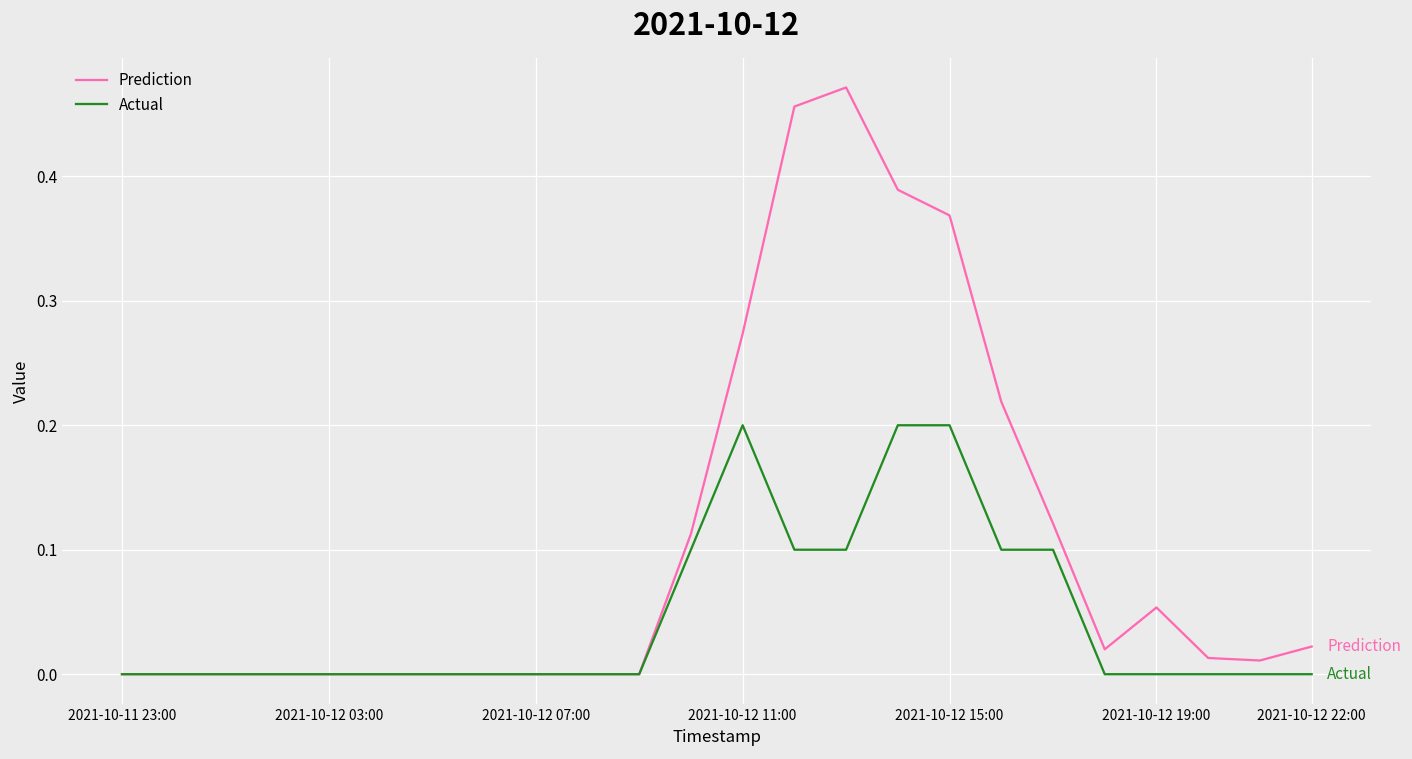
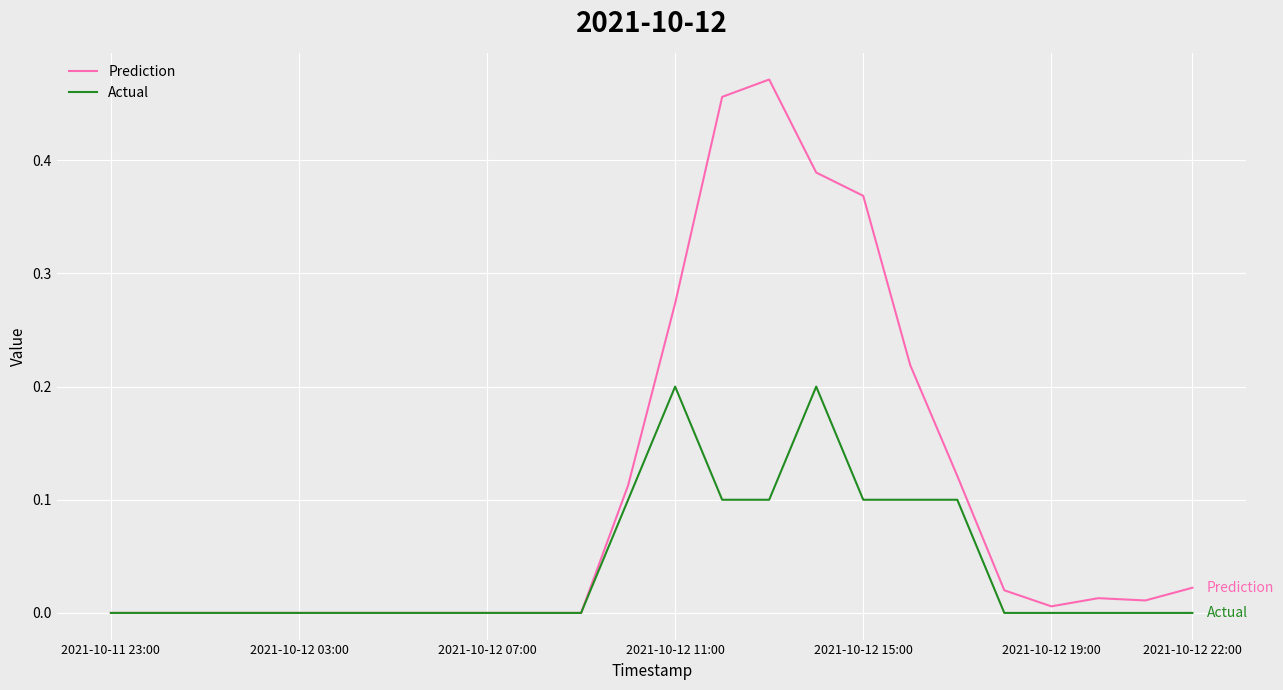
Actual, 2021-10-12 15:00: 0.2 -> 0.1
Prediction, 2021-10-12 19:00: 0.054 -> 0.006
